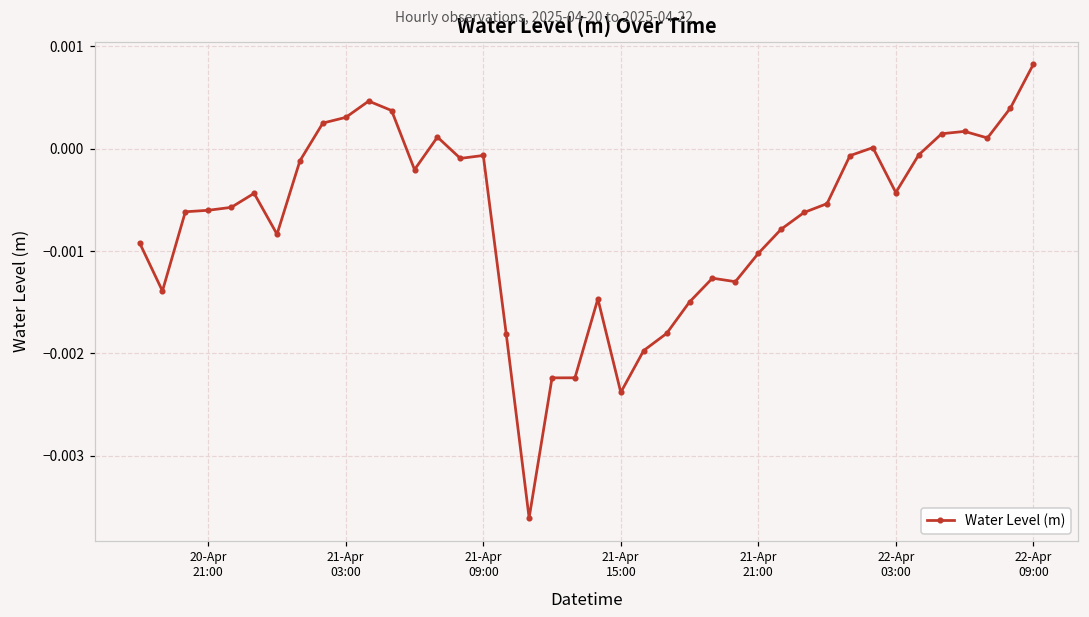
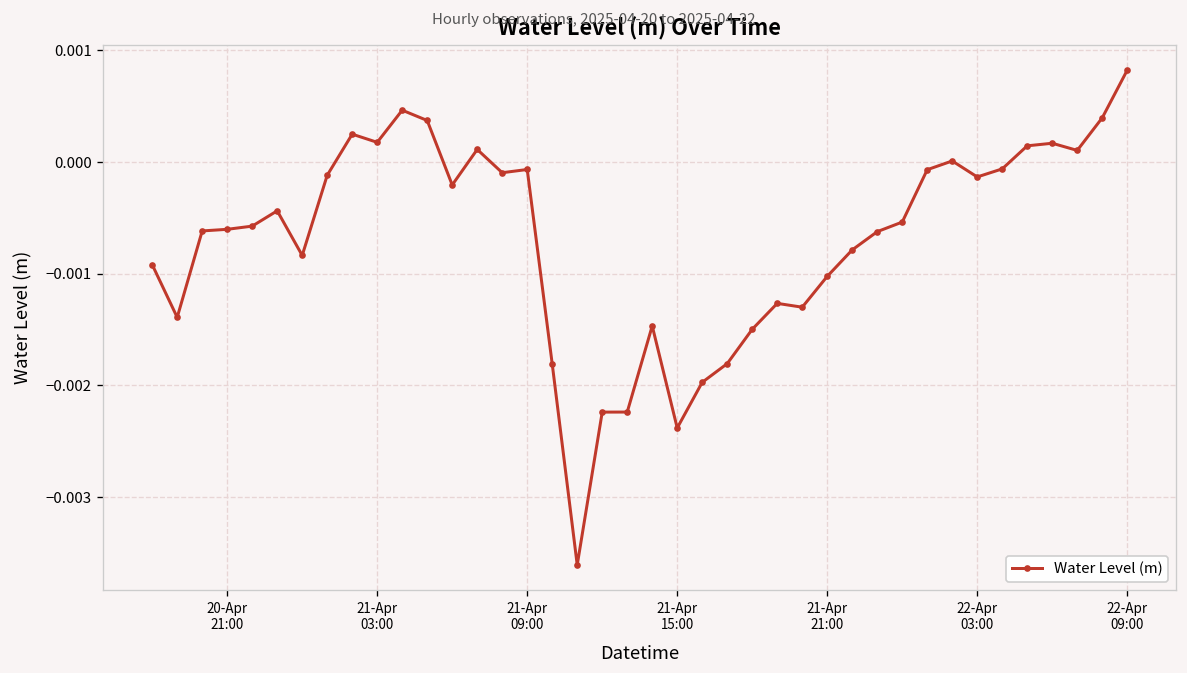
21-Apr 03:00: 0.0003 -> 0.0002
22-Apr 03:00: -0.0004 -> -0.0001
